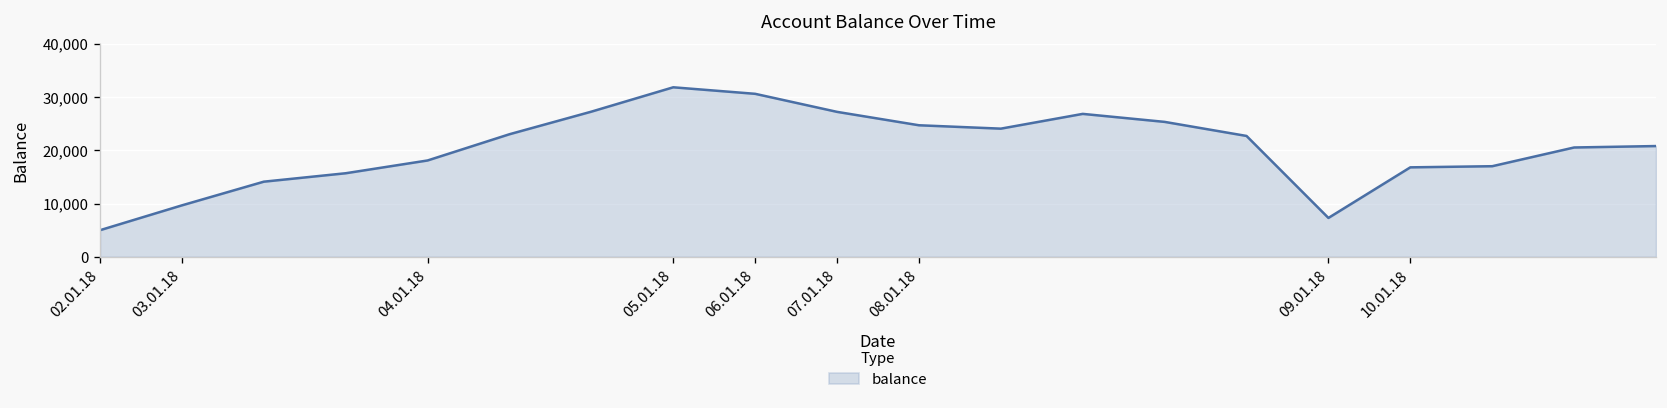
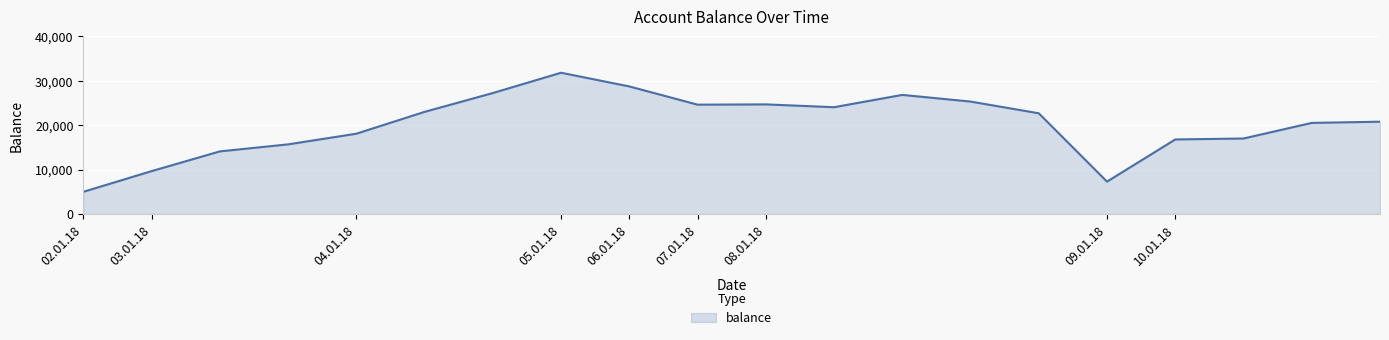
06.01.18: 31,000 -> 29,000
07.01.18: 27,000 -> 25,000
